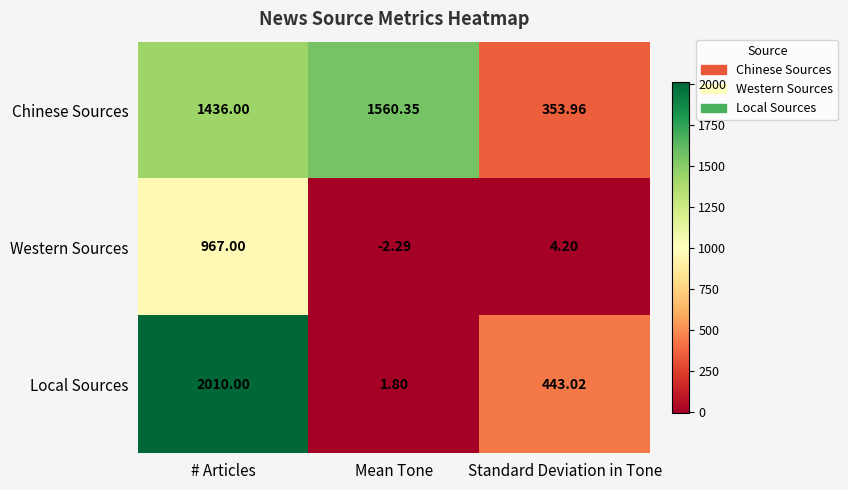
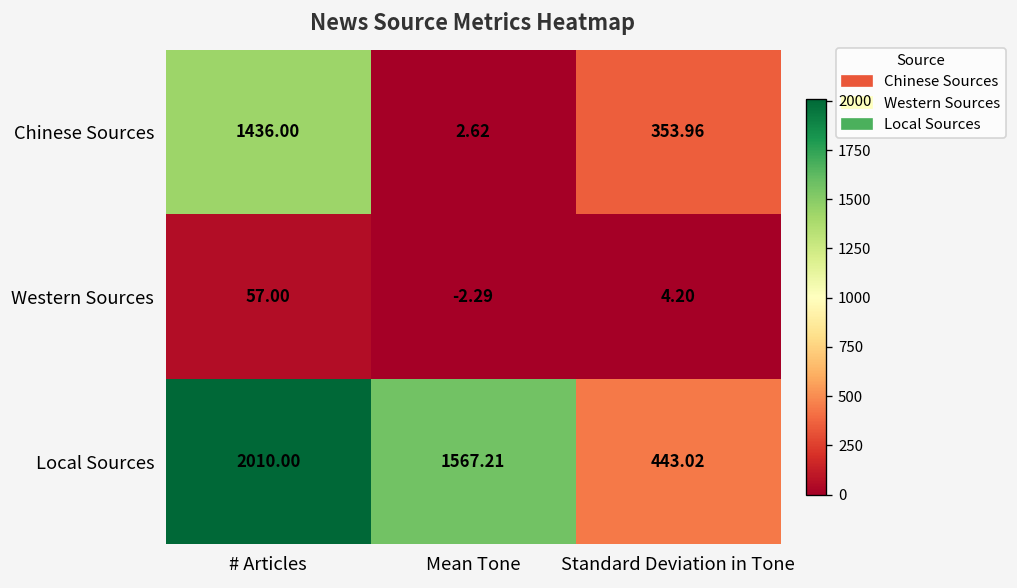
Chinese Sources, Mean Tone: 1560.35 -> 2.62
Western Sources, # Articles: 967.00 -> 57.00
Local Sources, Mean Tone: 1.80 -> 1567.21
